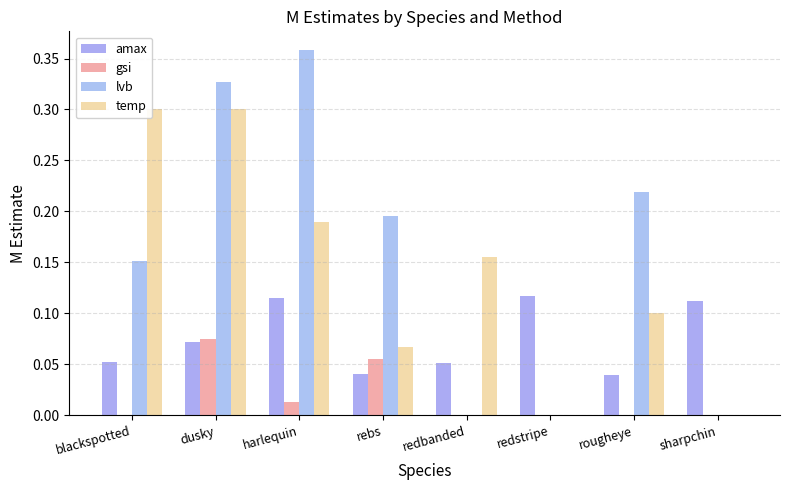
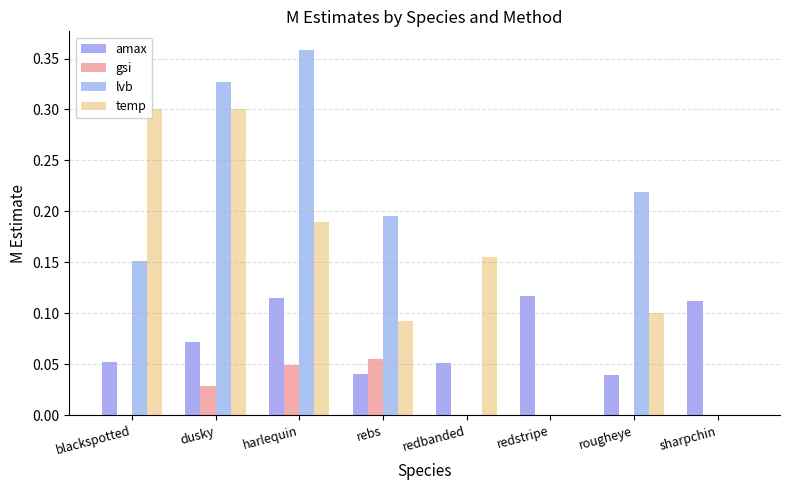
gsi, dusky: 0.075 -> 0.029
gsi, harlequin: 0.013 -> 0.049
temp, rebs: 0.067 -> 0.092
